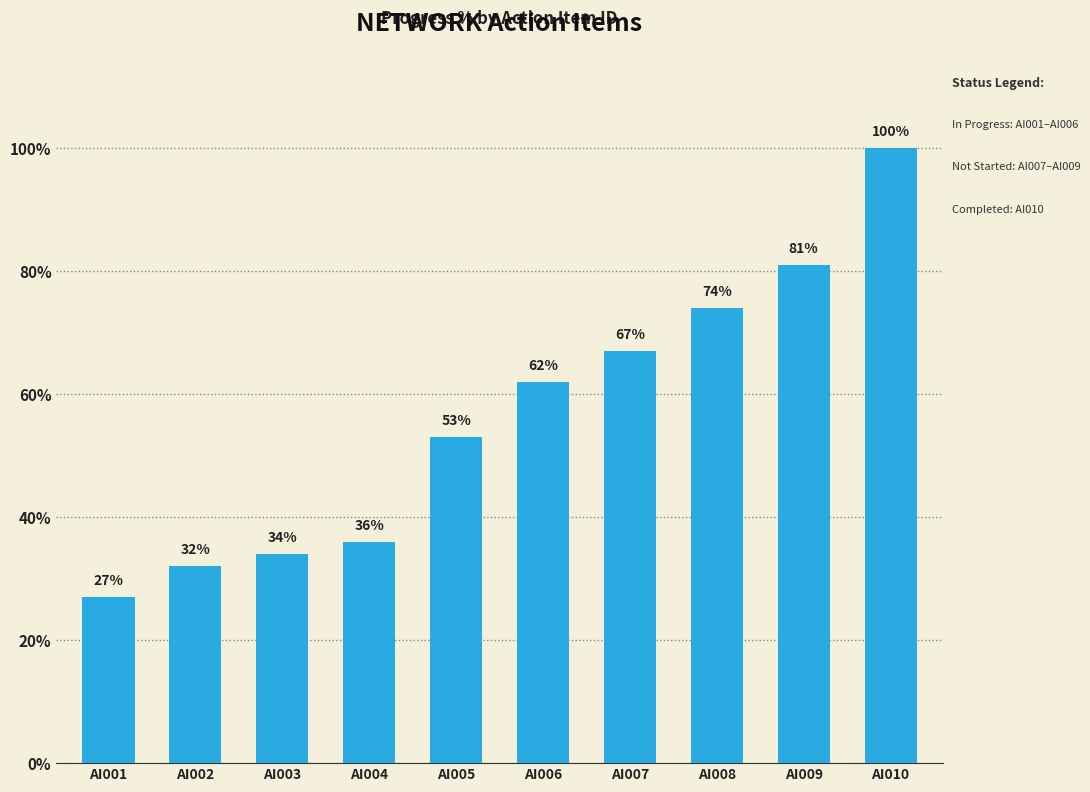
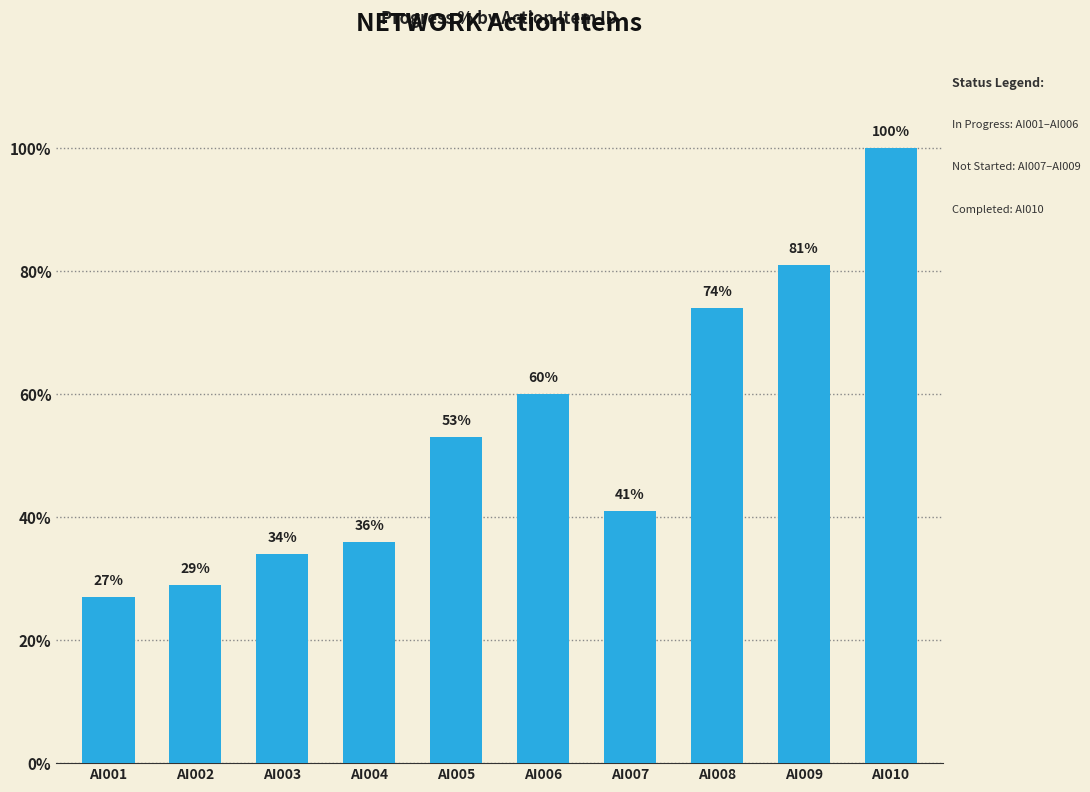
AI002: 32% -> 29%
AI006: 62% -> 60%
AI007: 67% -> 41%
